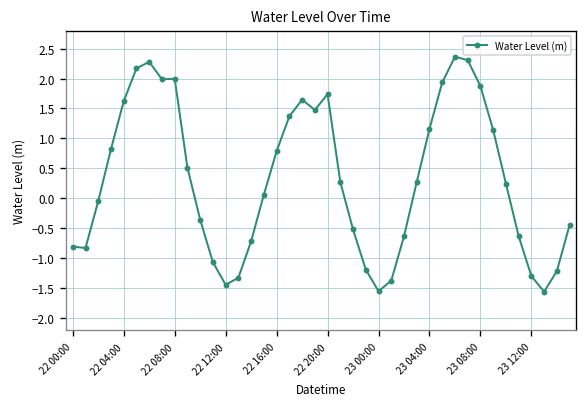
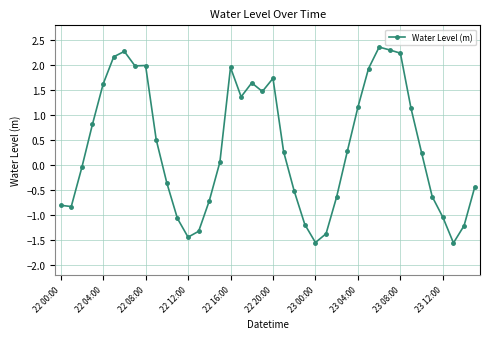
22 16:00: 0.8 -> 2.0
23 08:00: 1.9 -> 2.2
23 12:00: -1.3 -> -1.0
